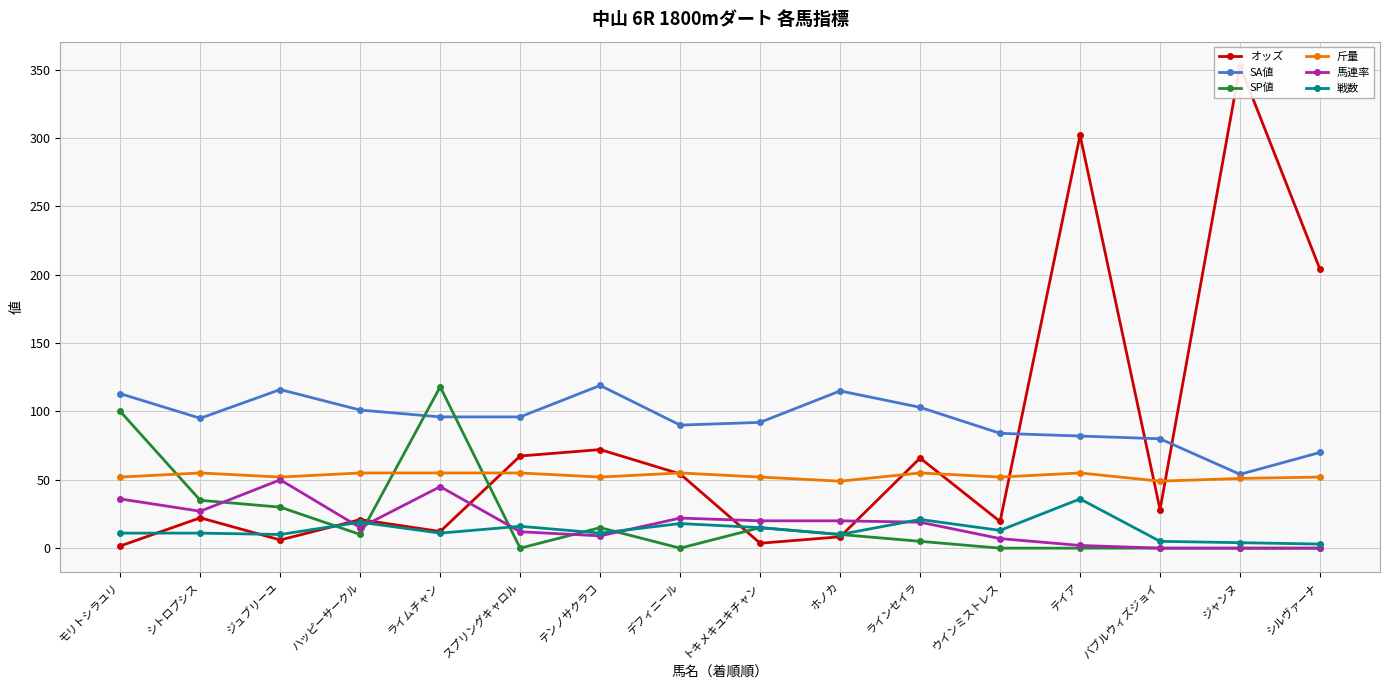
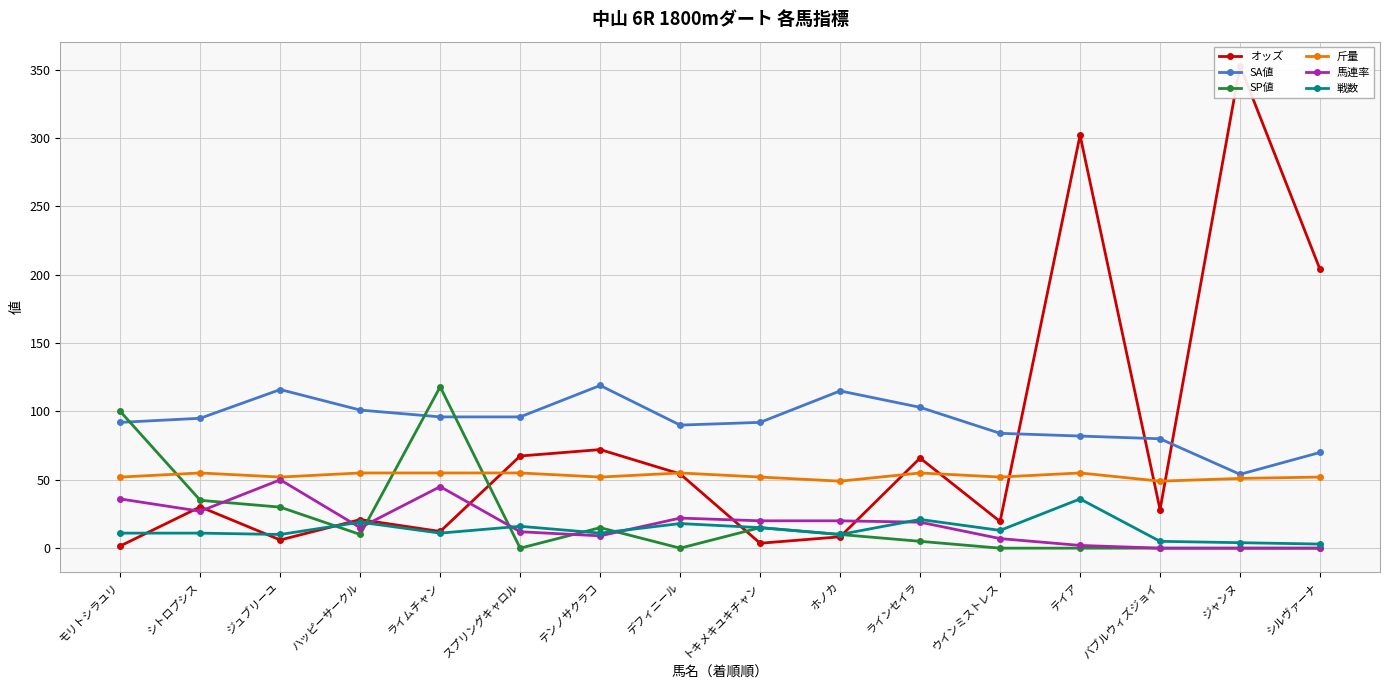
SA値, モリトシラユリ: 113 -> 92
オッズ, シトロプシス: 22 -> 30
